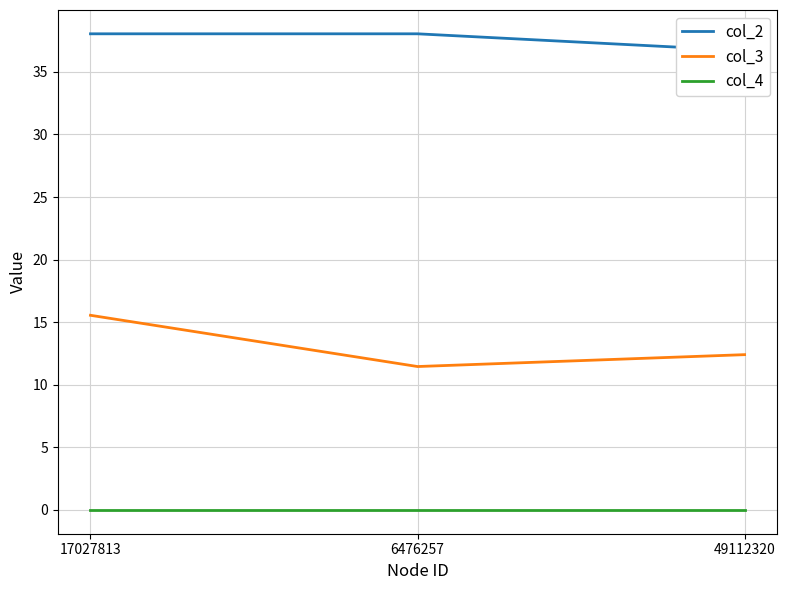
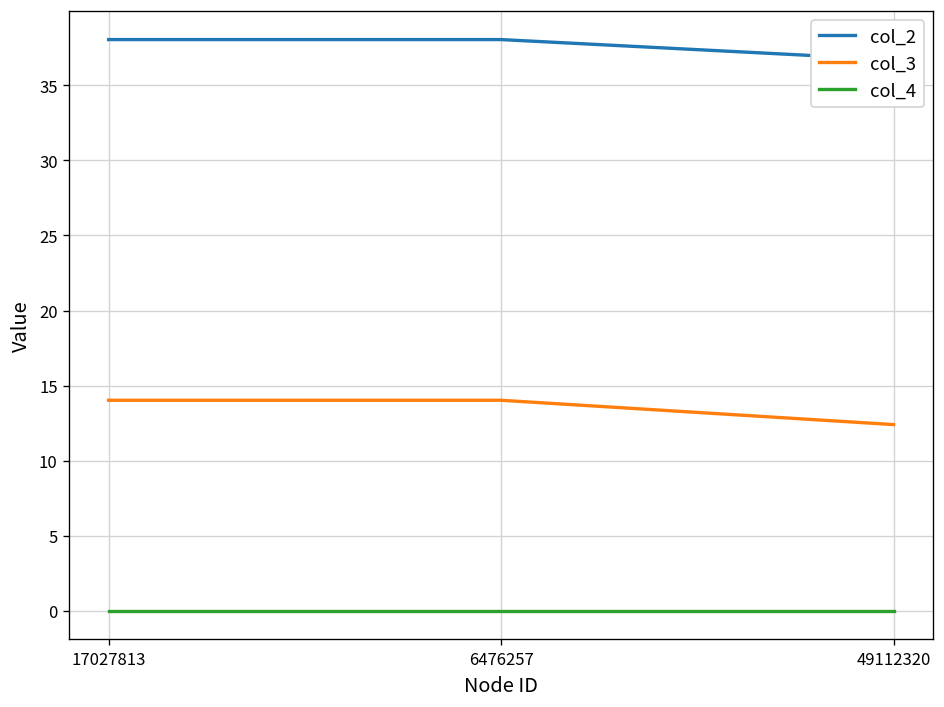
col_3, 17027813: 15.6 -> 14.0
col_3, 6476257: 11.5 -> 14.0
